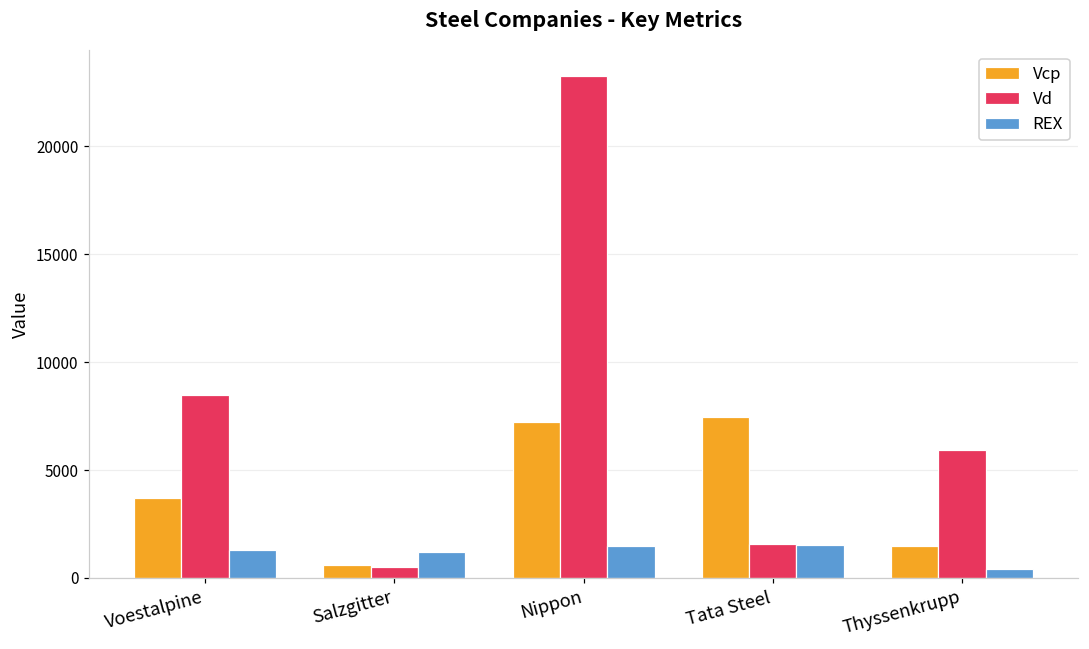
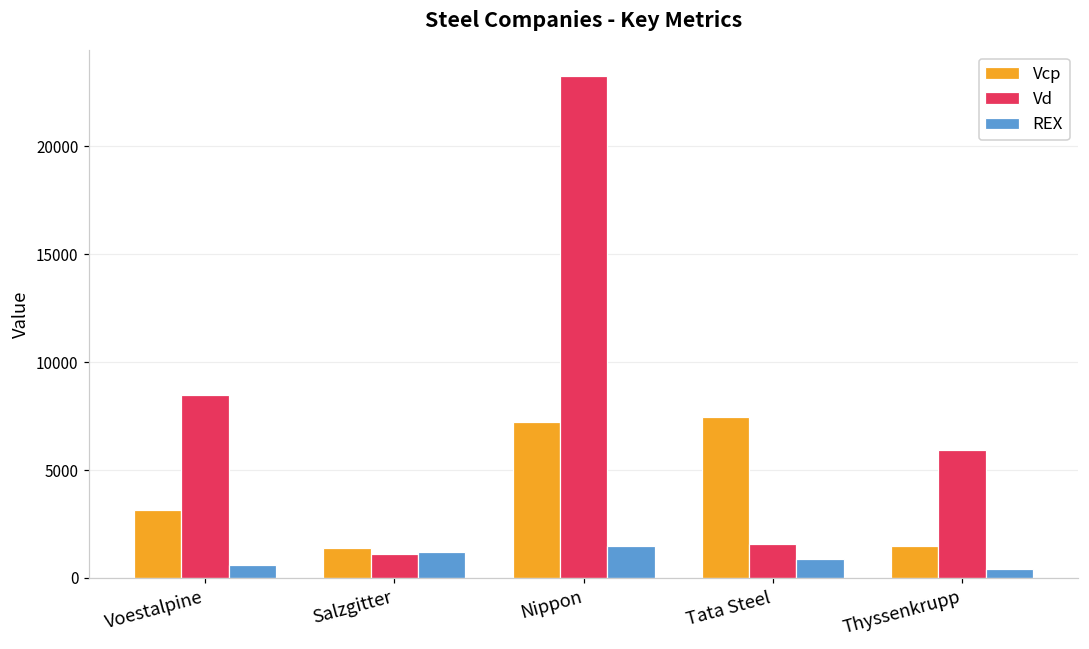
Vcp, Voestalpine: 3700 -> 3200
REX, Voestalpine: 1300 -> 600
Vcp, Salzgitter: 600 -> 1400
Vd, Salzgitter: 500 -> 1100
REX, Tata Steel: 1500 -> 900
